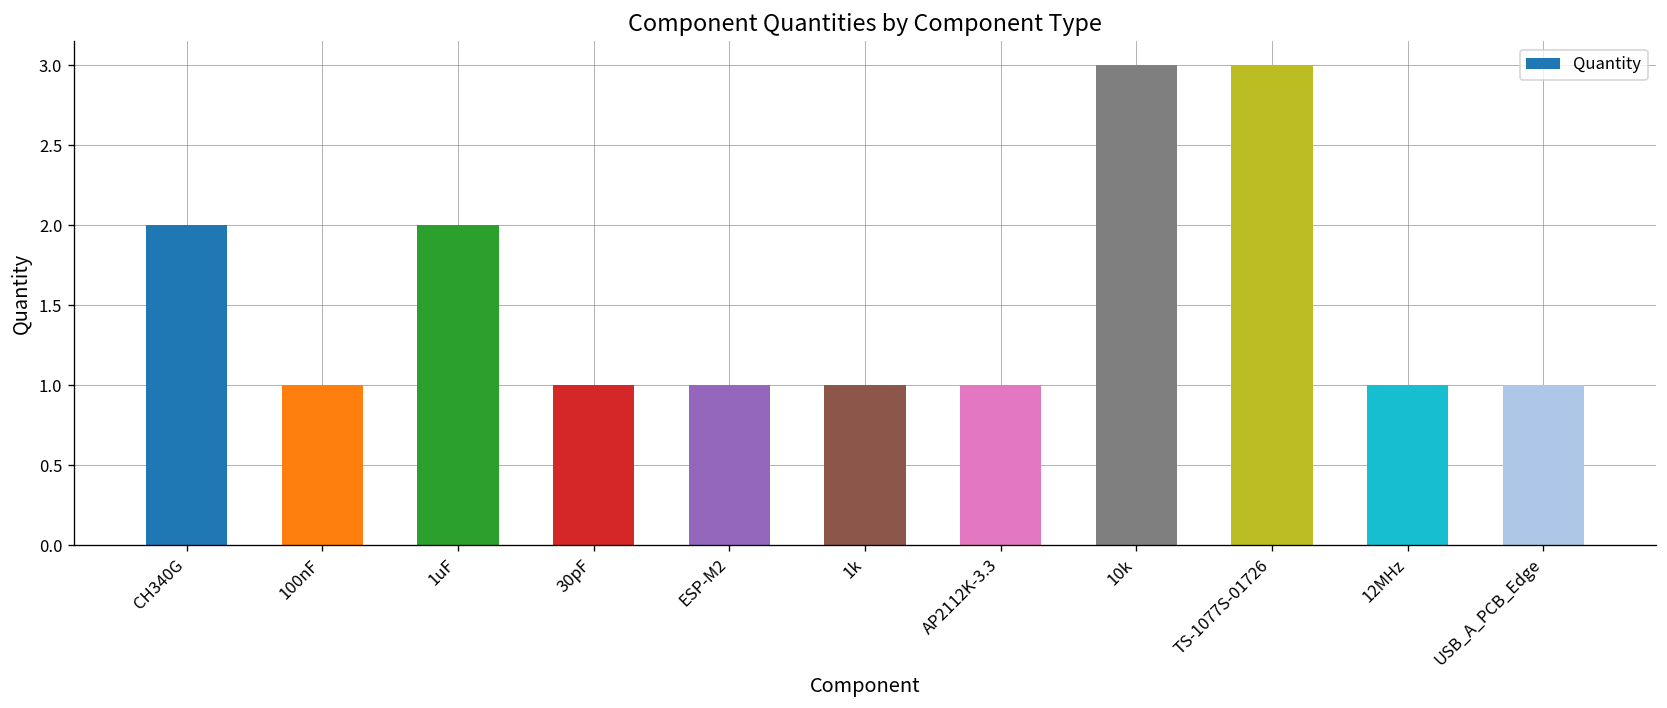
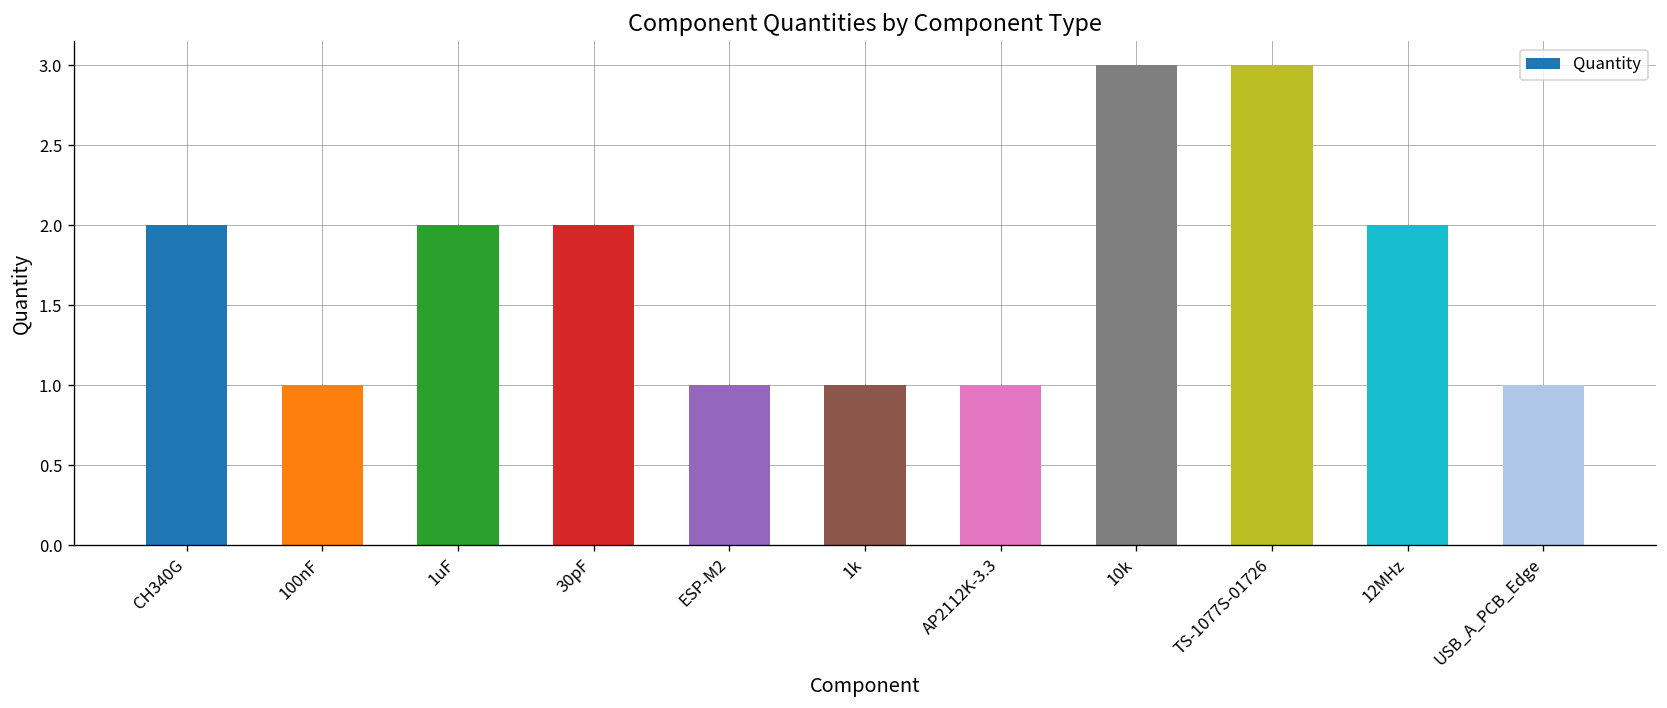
30pF: 1 -> 2
12MHz: 1 -> 2
